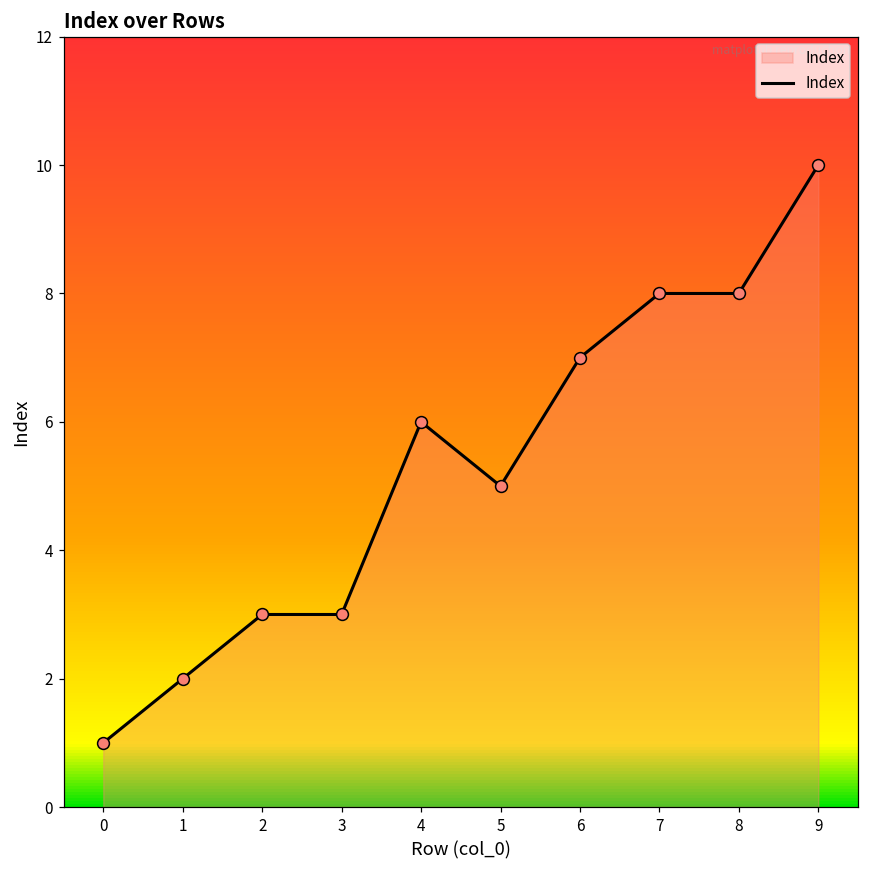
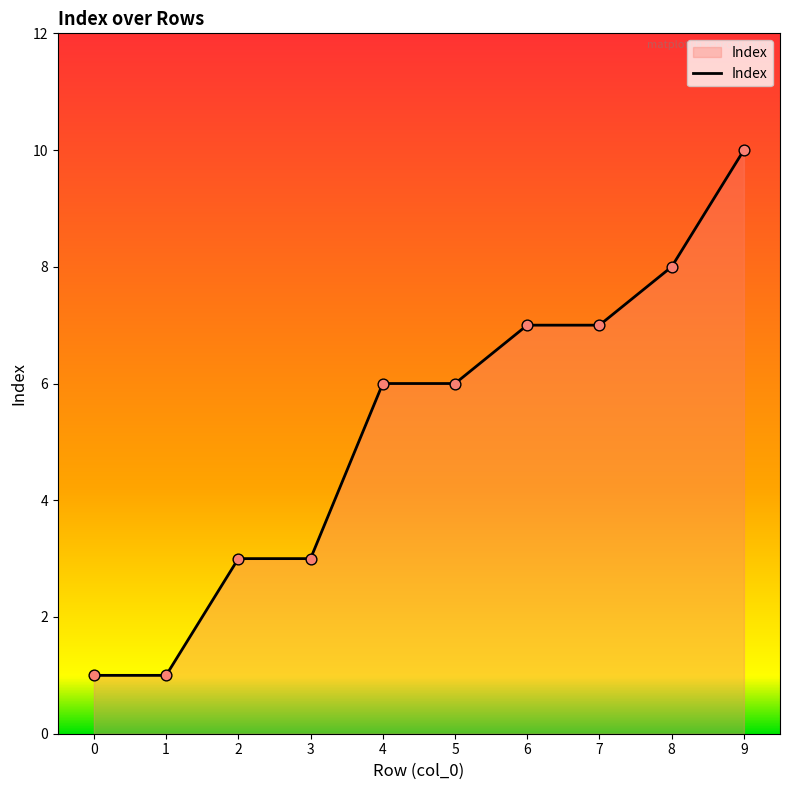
1: 2 -> 1
5: 5 -> 6
7: 8 -> 7
